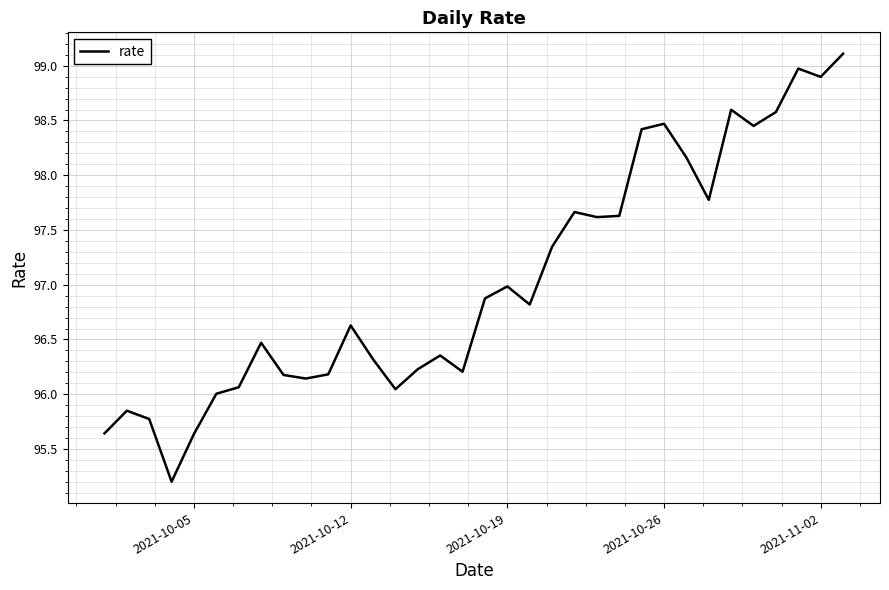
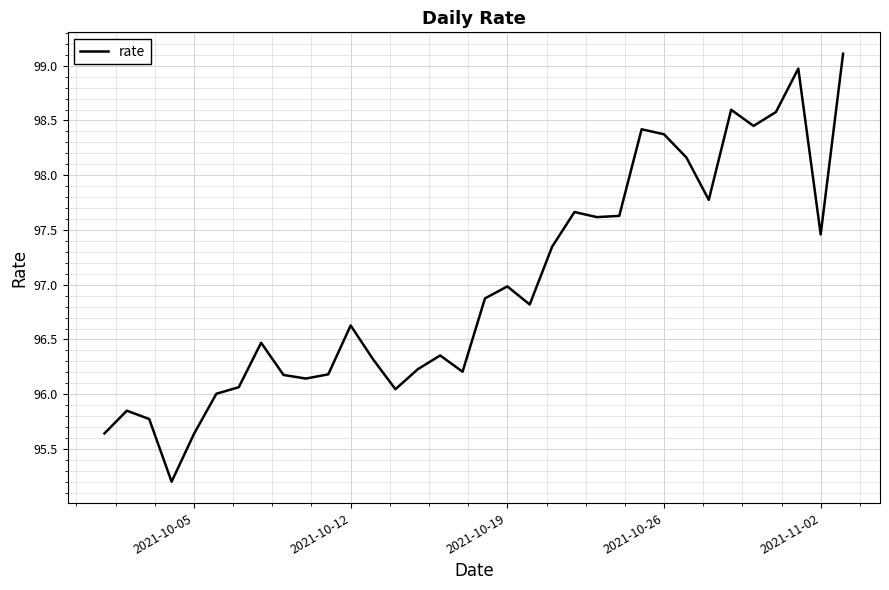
2021-10-26: 98.47 -> 98.37
2021-11-02: 98.90 -> 97.46
